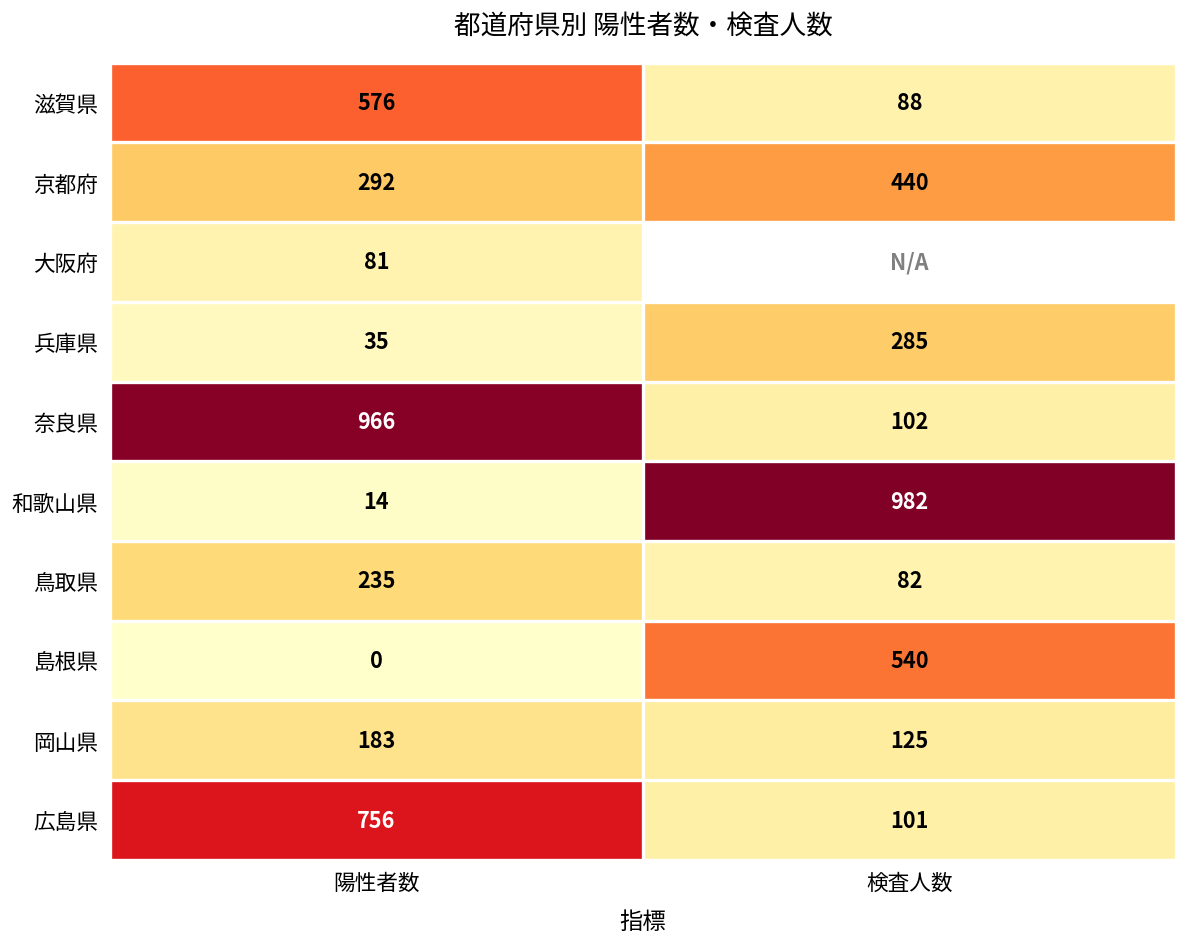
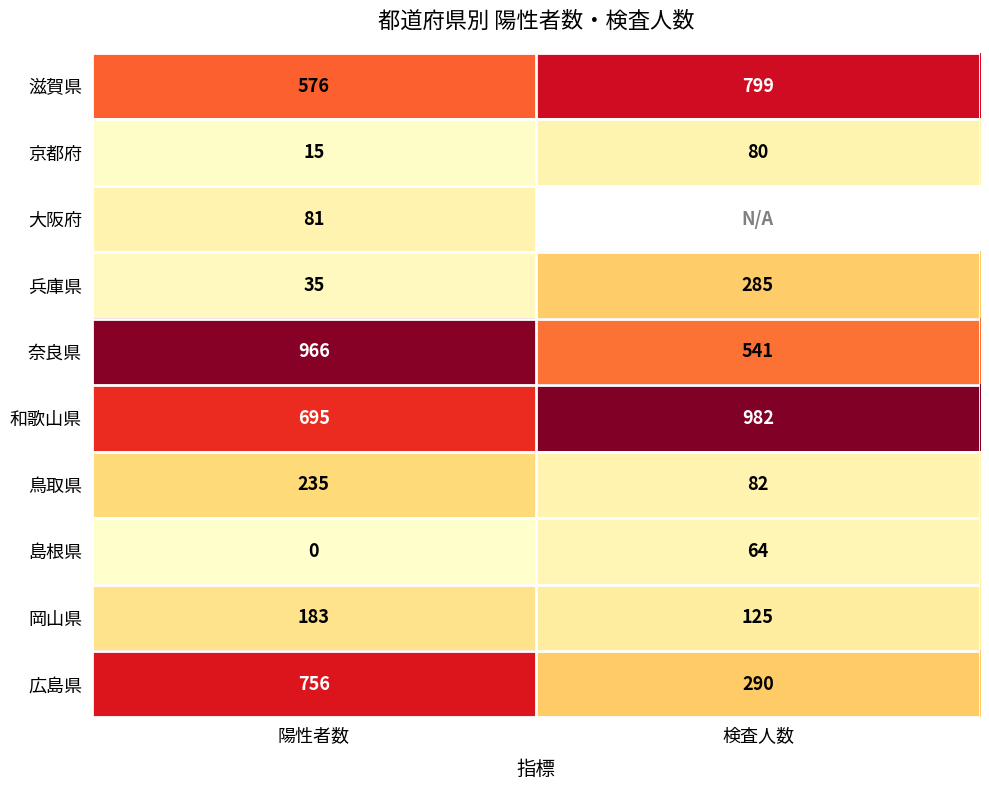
滋賀県, 検査人数: 88 -> 799
京都府, 陽性者数: 292 -> 15
京都府, 検査人数: 440 -> 80
奈良県, 検査人数: 102 -> 541
和歌山県, 陽性者数: 14 -> 695
島根県, 検査人数: 540 -> 64
広島県, 検査人数: 101 -> 290
